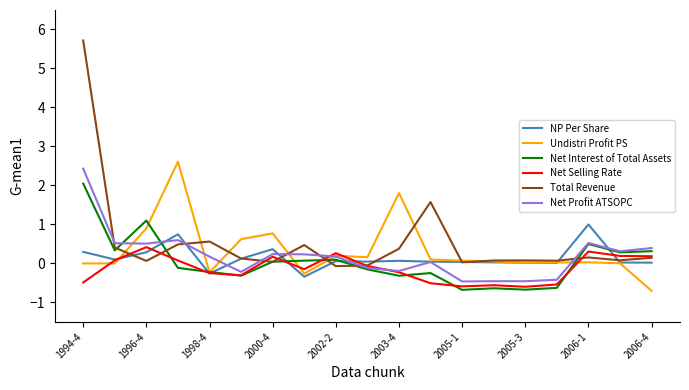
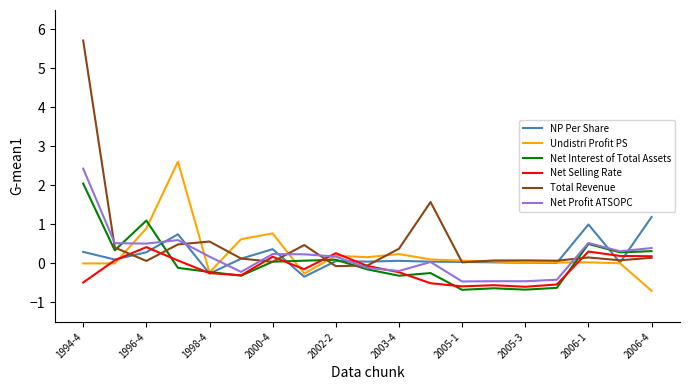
Undistri Profit PS, 2003-4: 1.8 -> 0.2
NP Per Share, 2006-4: 0.0 -> 1.2
